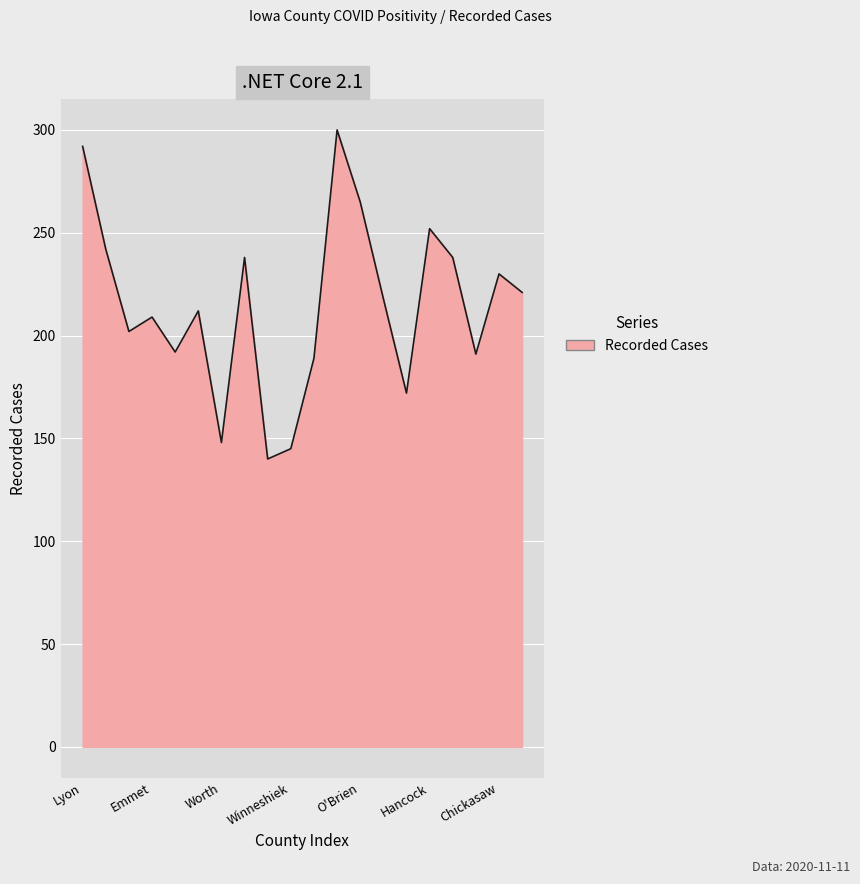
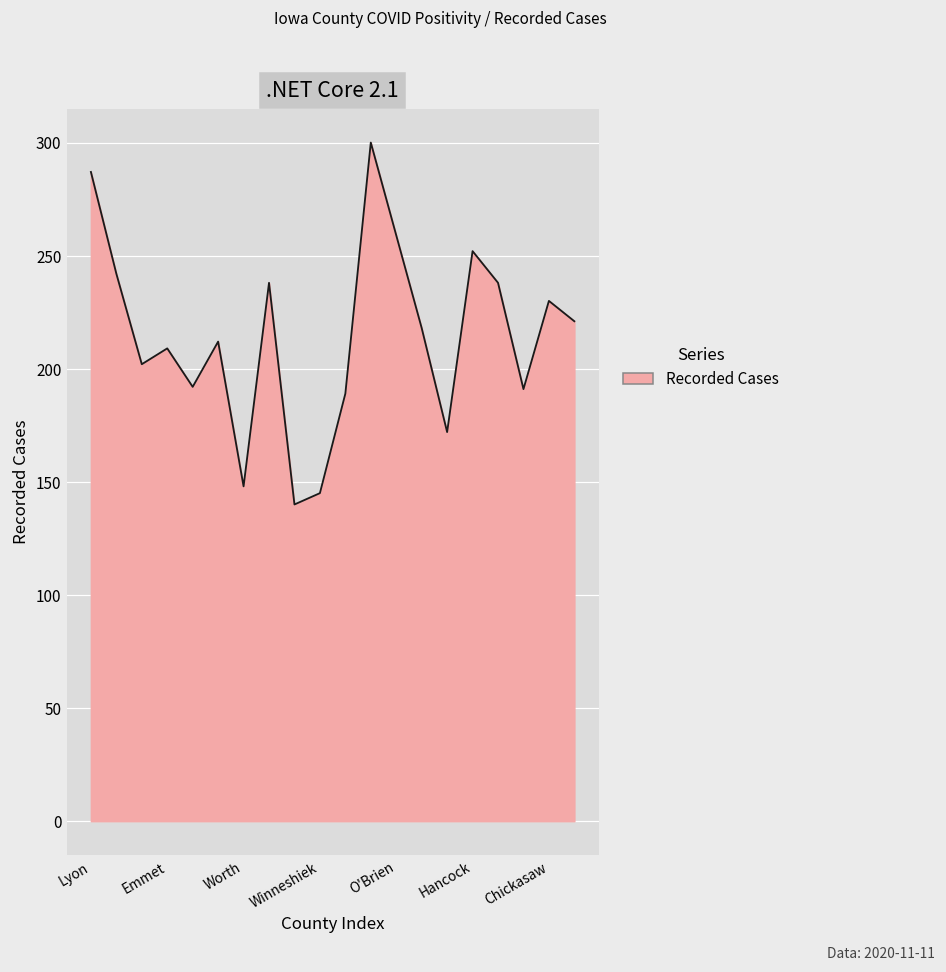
Lyon: 292 -> 287
O'Brien: 265 -> 259
